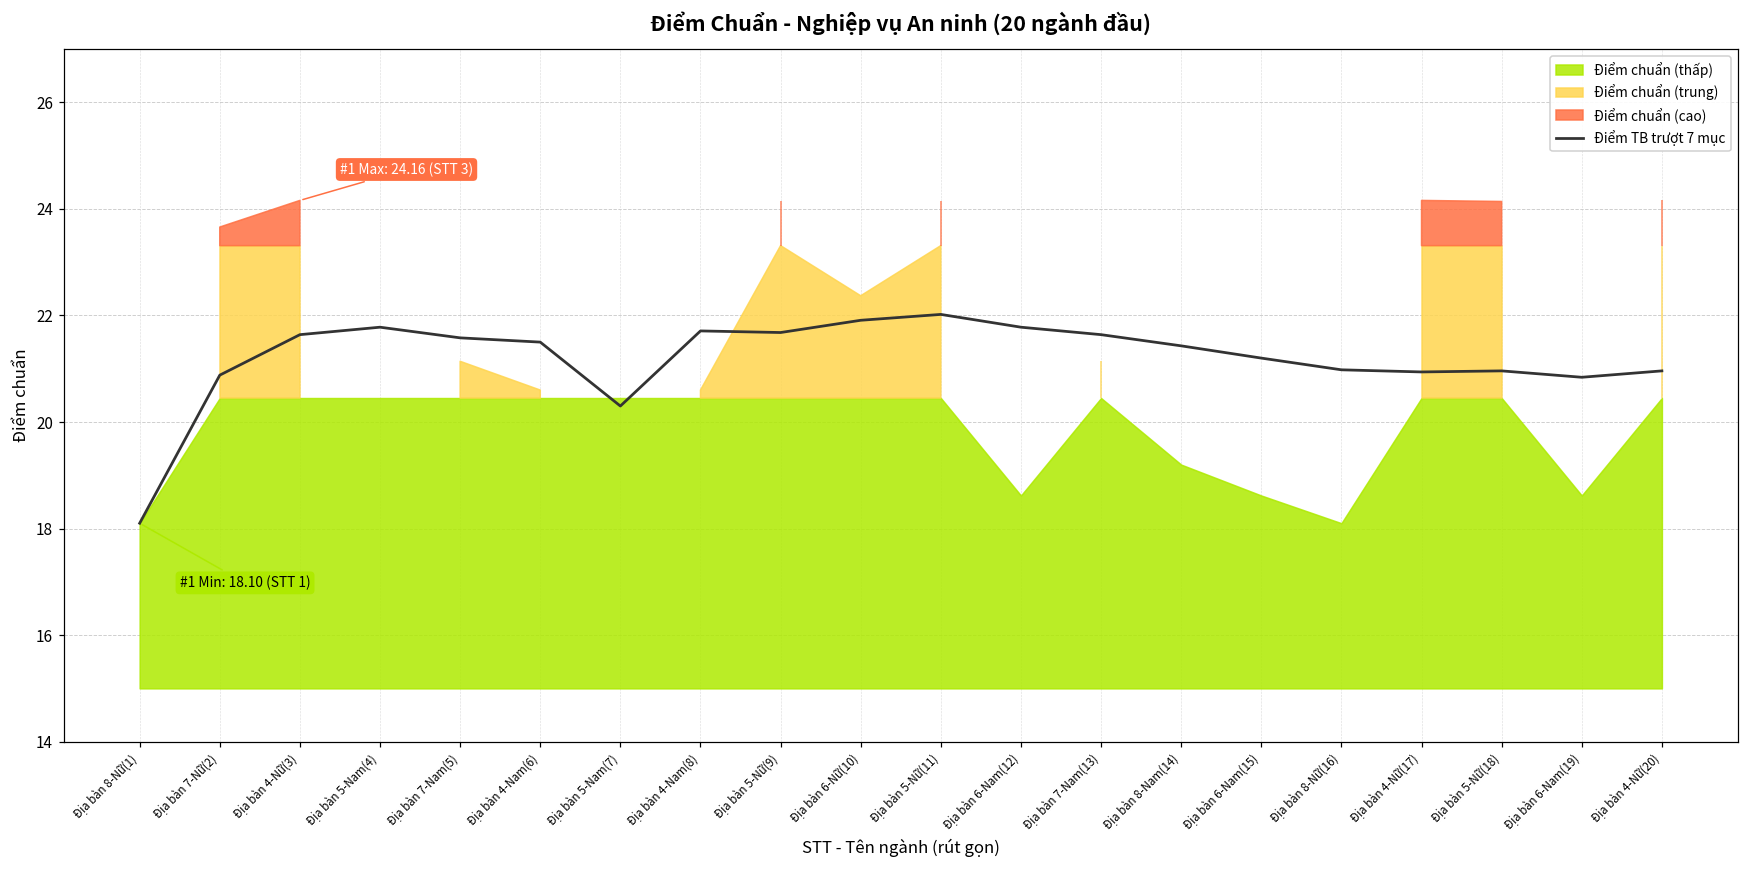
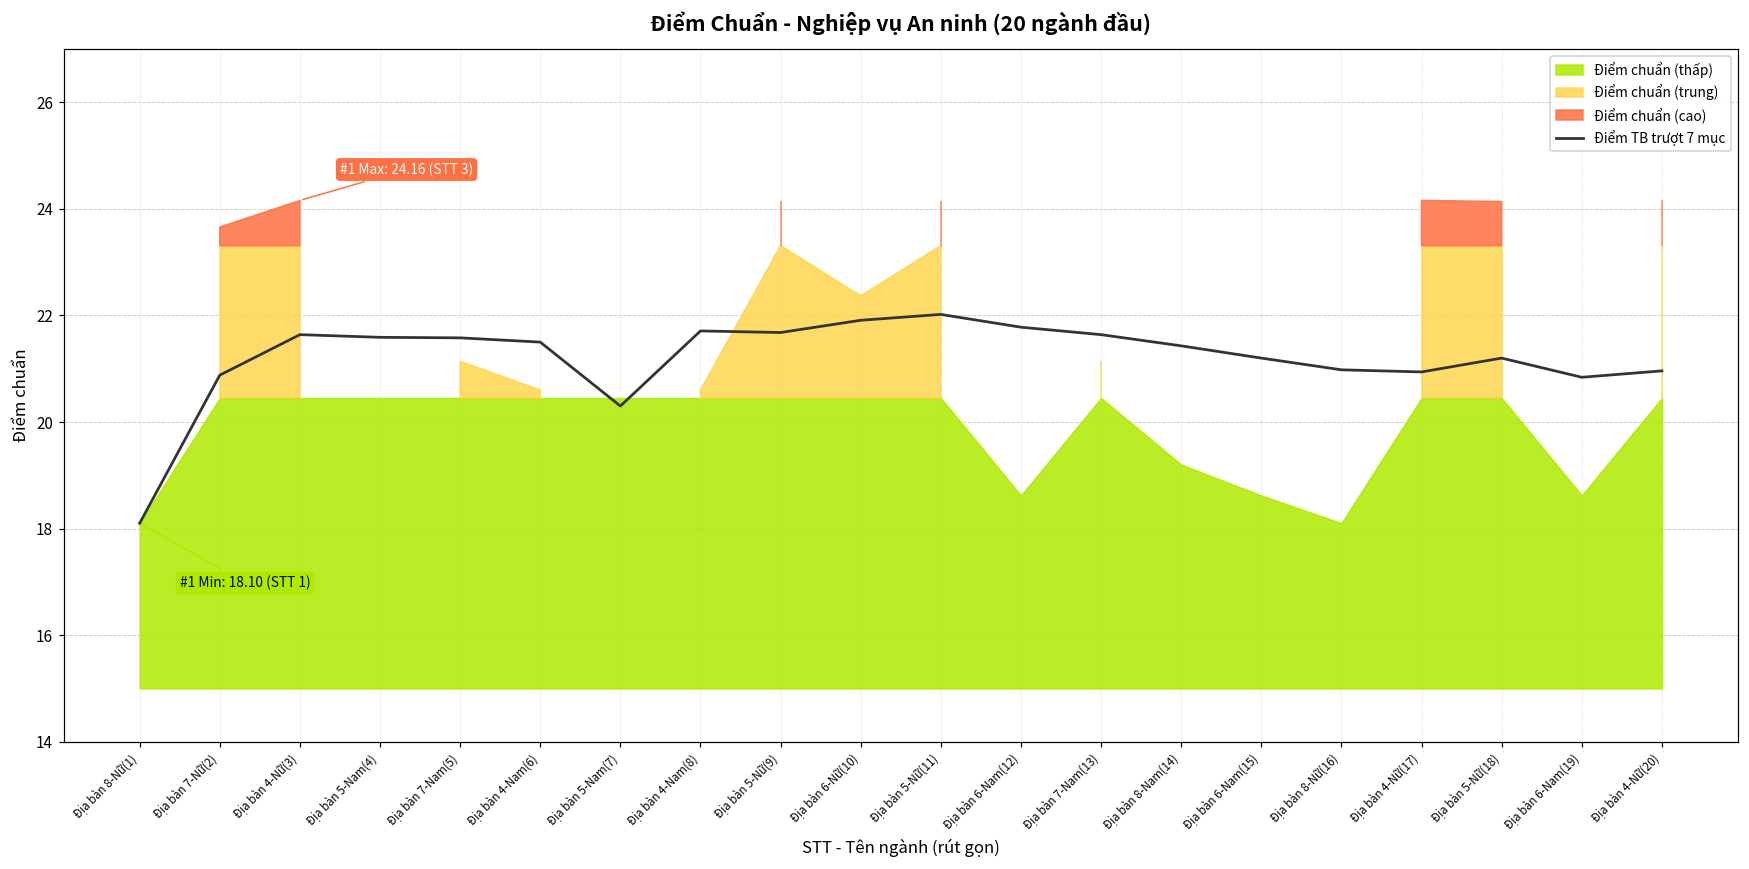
Điểm TB trượt 7 mục, Địa bàn 5-Nam(4): 21.8 -> 21.6
Điểm TB trượt 7 mục, Địa bàn 5-Nữ(18): 21.0 -> 21.2
